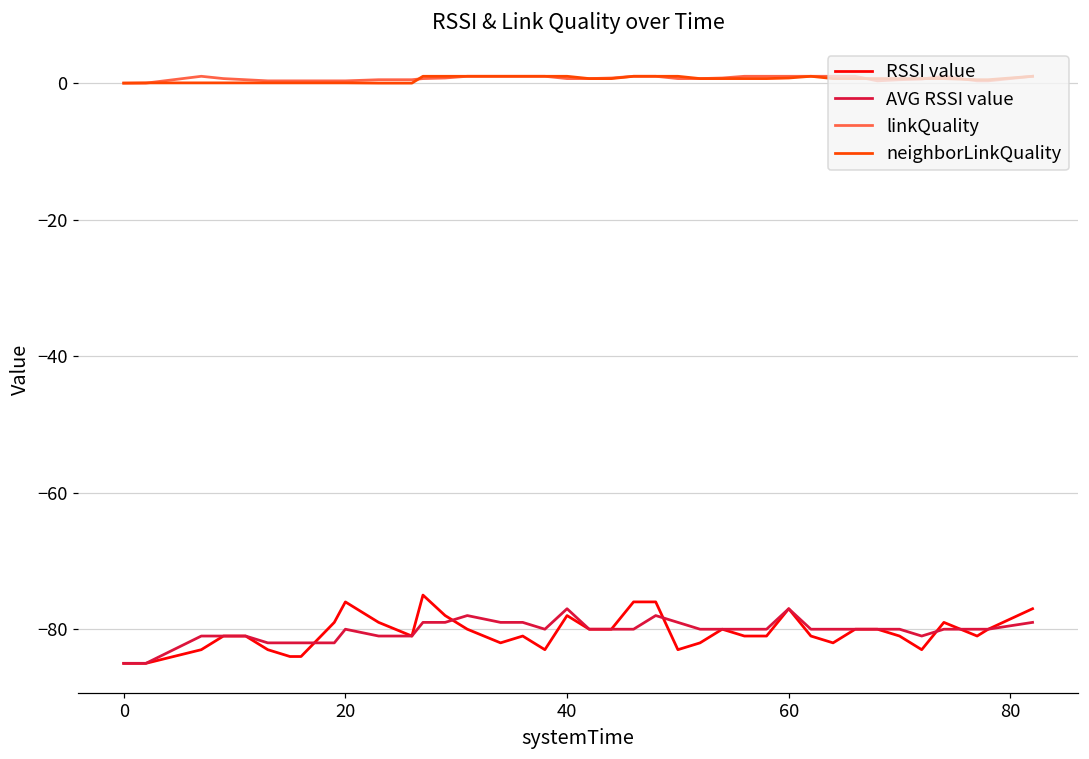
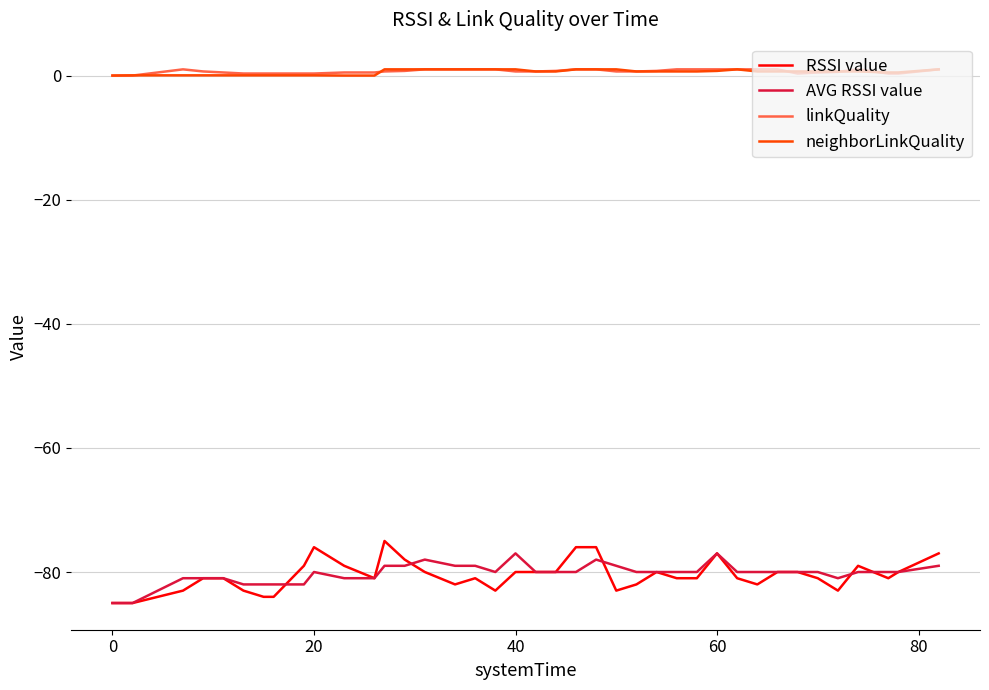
RSSI value, 40: -78 -> -80
